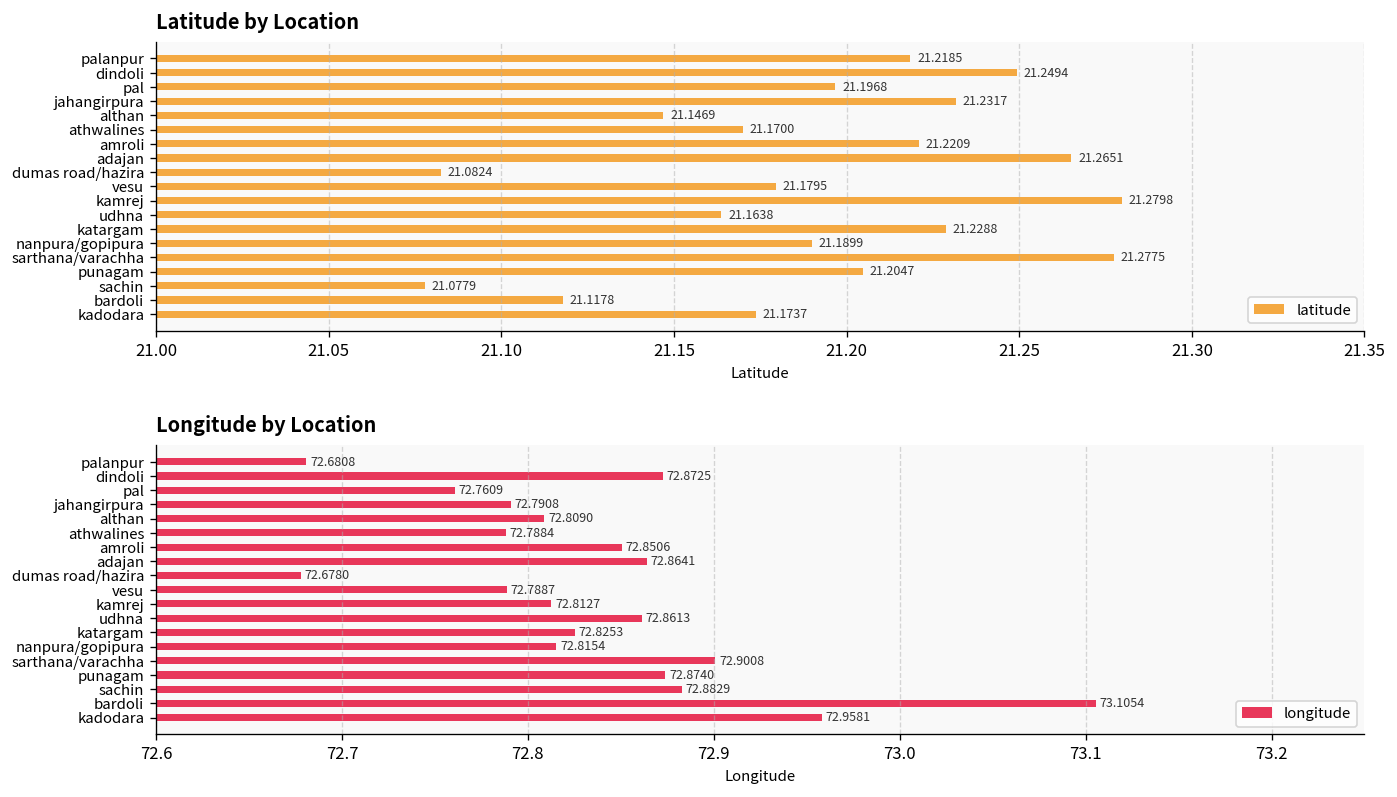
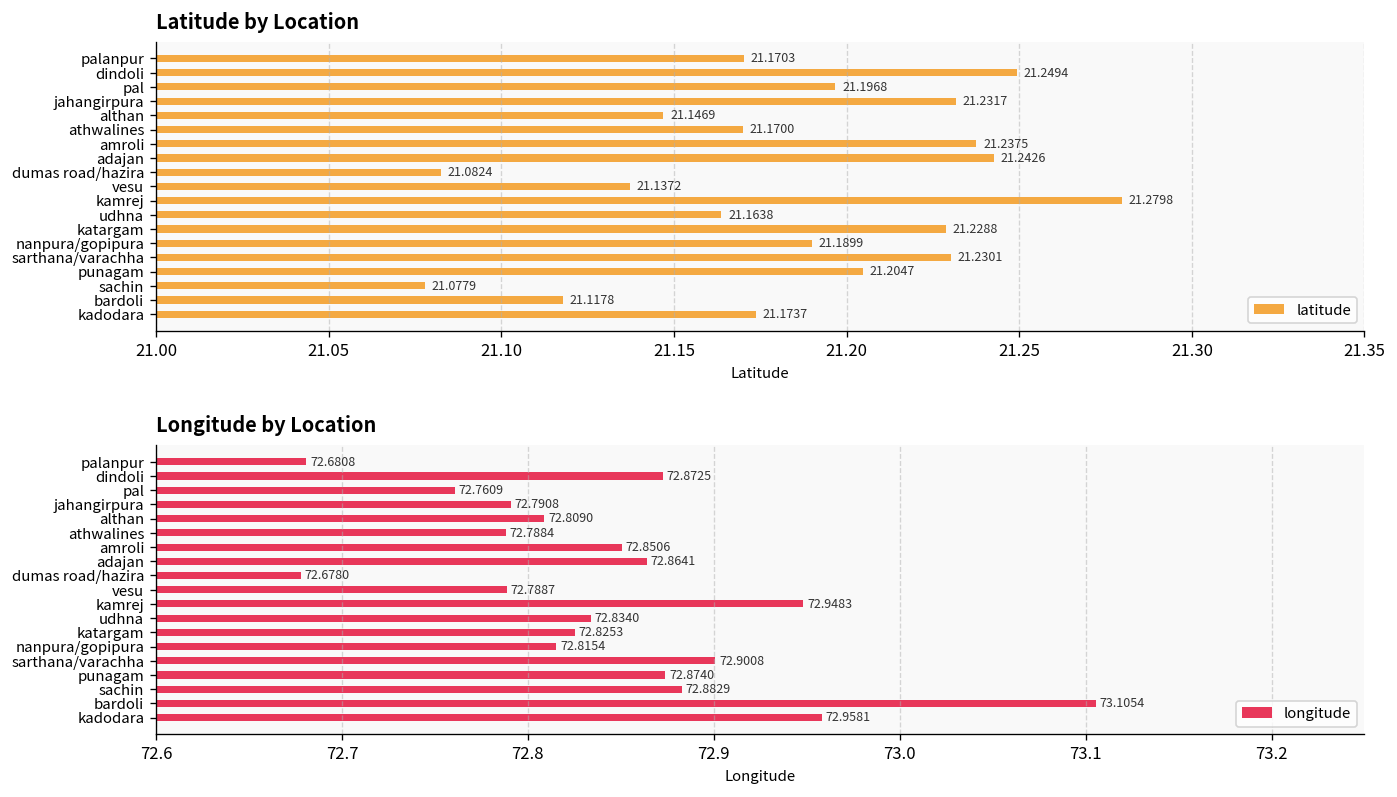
Latitude by Location, palanpur: 21.2185 -> 21.1703
Latitude by Location, amroli: 21.2209 -> 21.2375
Latitude by Location, adajan: 21.2651 -> 21.2426
Latitude by Location, vesu: 21.1795 -> 21.1372
Latitude by Location, sarthana/varachha: 21.2775 -> 21.2301
Longitude by Location, kamrej: 72.8127 -> 72.9483
Longitude by Location, udhna: 72.8613 -> 72.8340
